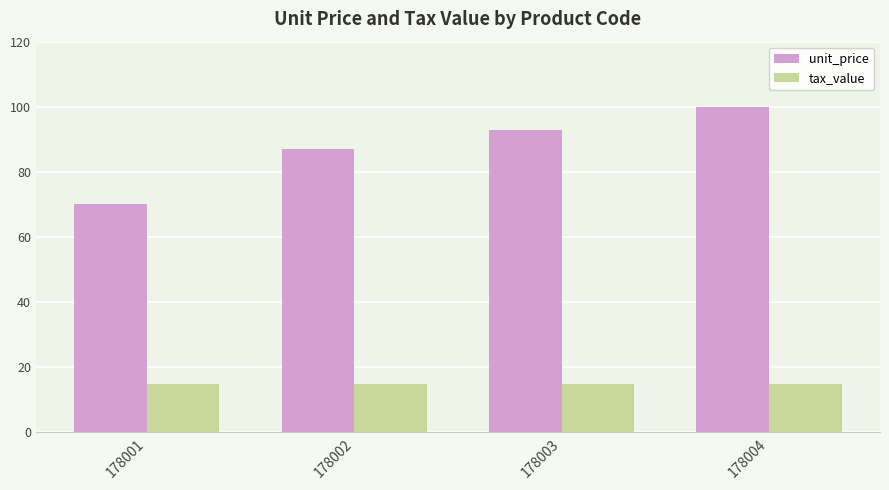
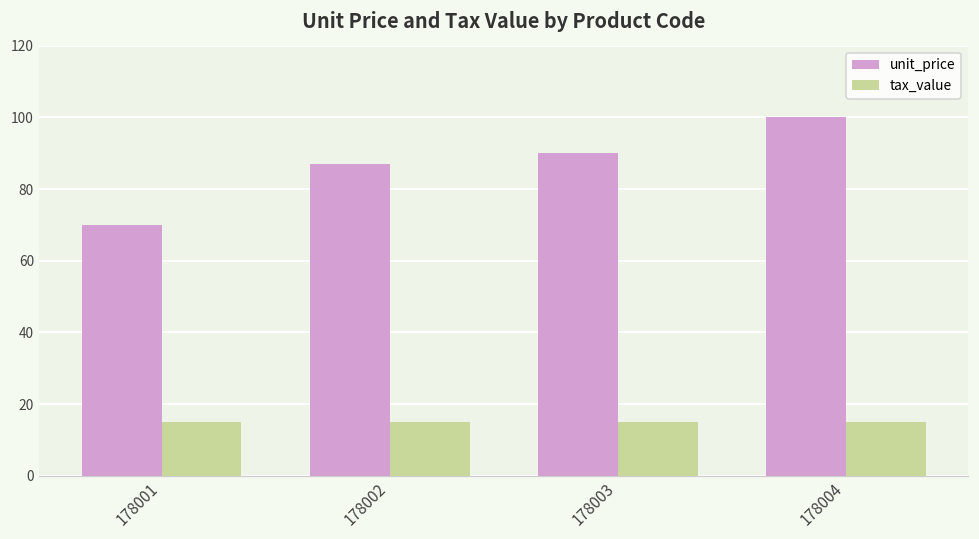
unit_price, 178003: 93 -> 90
